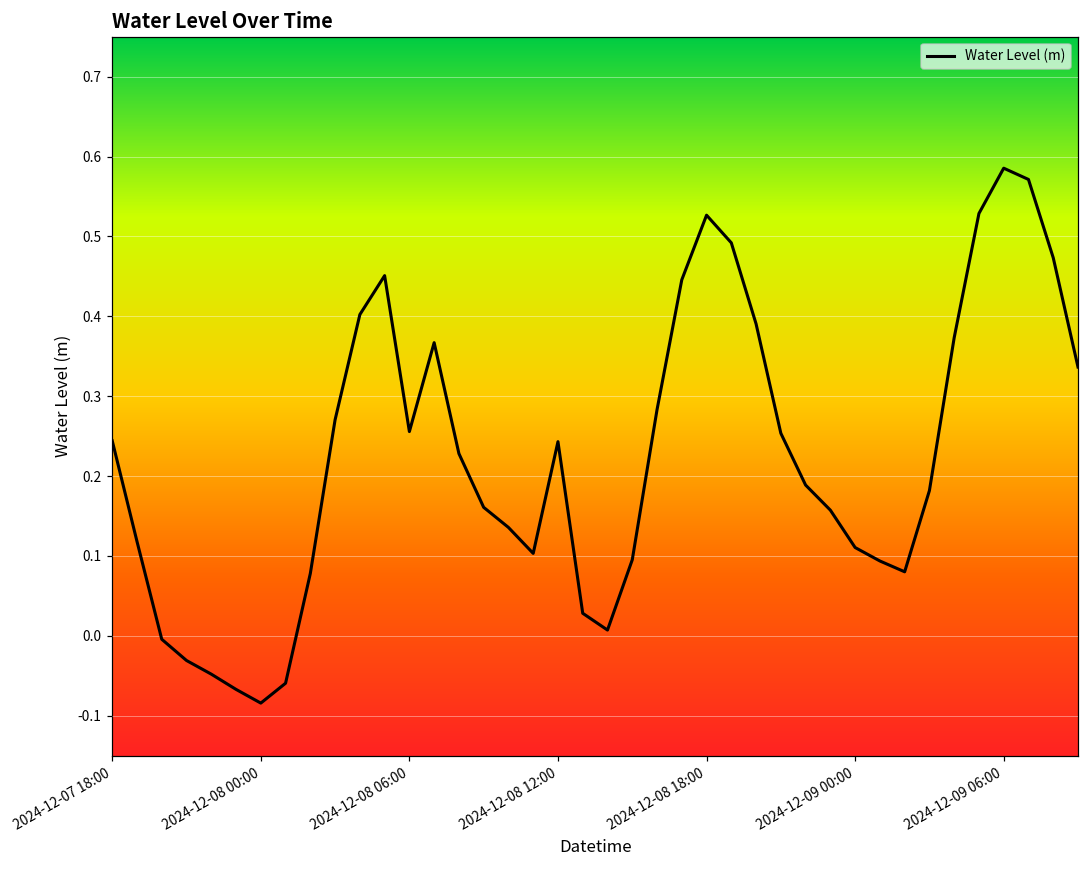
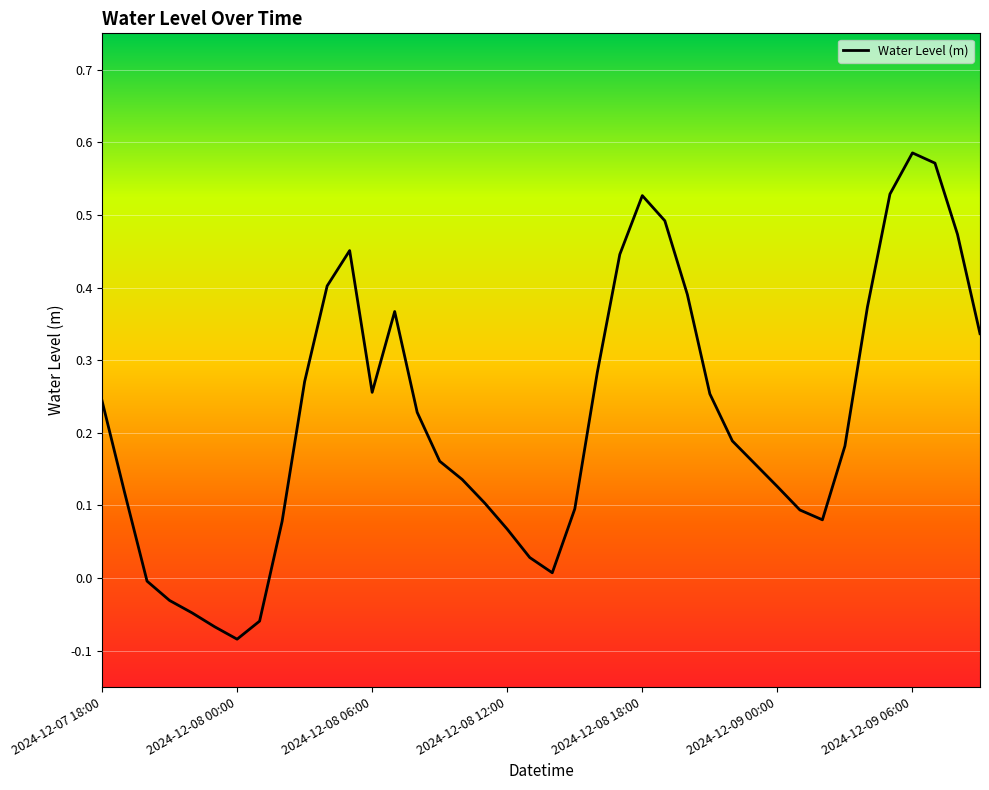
2024-12-08 12:00: 0.24 -> 0.07
2024-12-09 00:00: 0.11 -> 0.13
